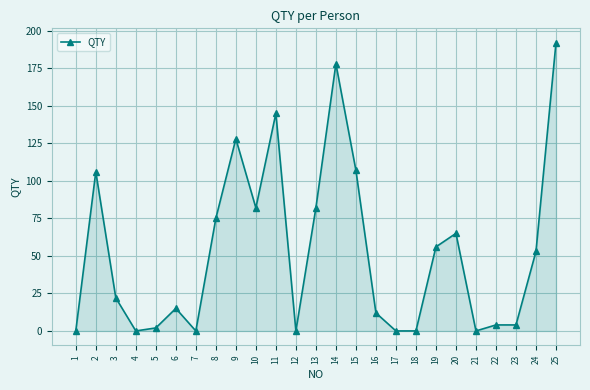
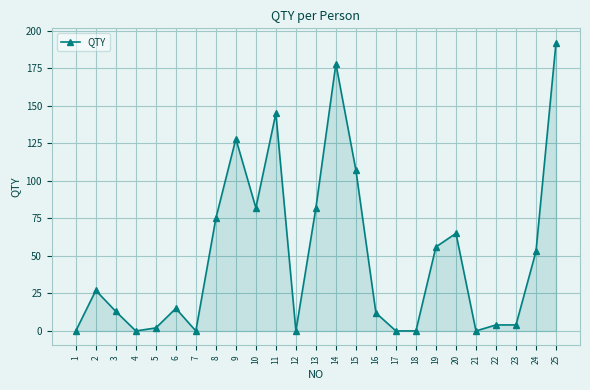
2: 106 -> 27
3: 22 -> 13
